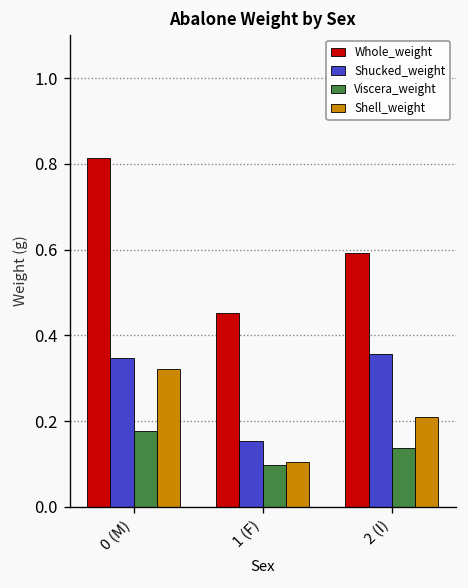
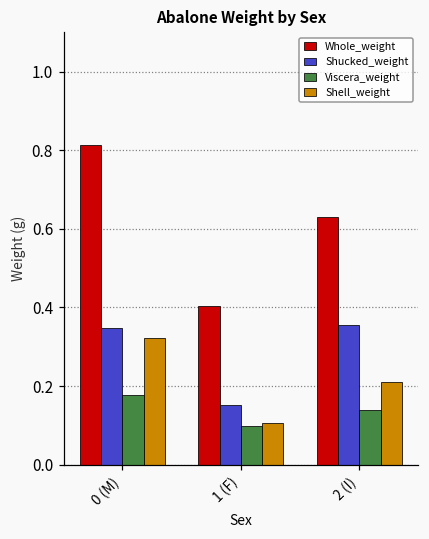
Whole_weight, 1 (F): 0.45 -> 0.40
Whole_weight, 2 (I): 0.59 -> 0.63
